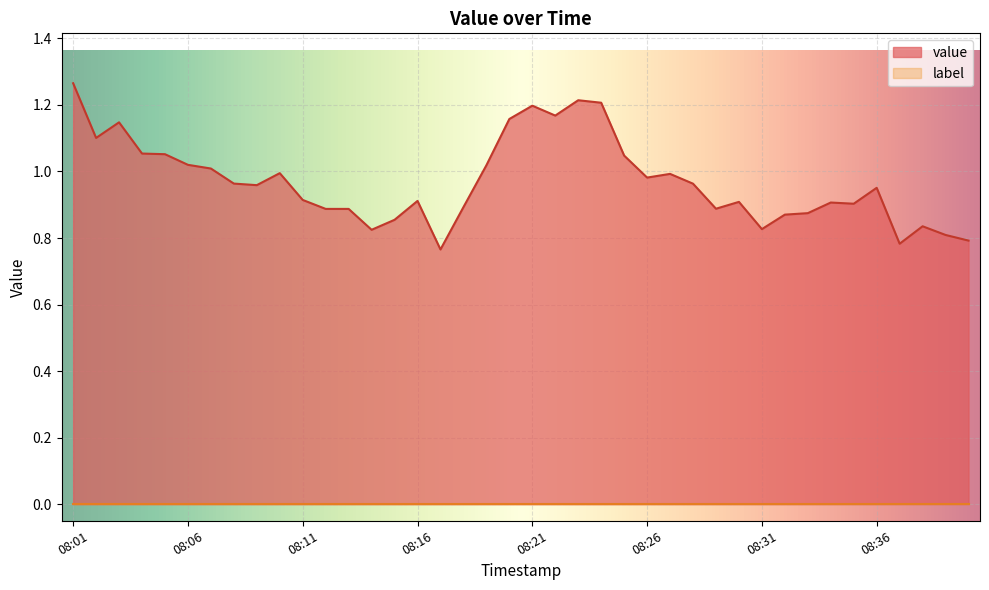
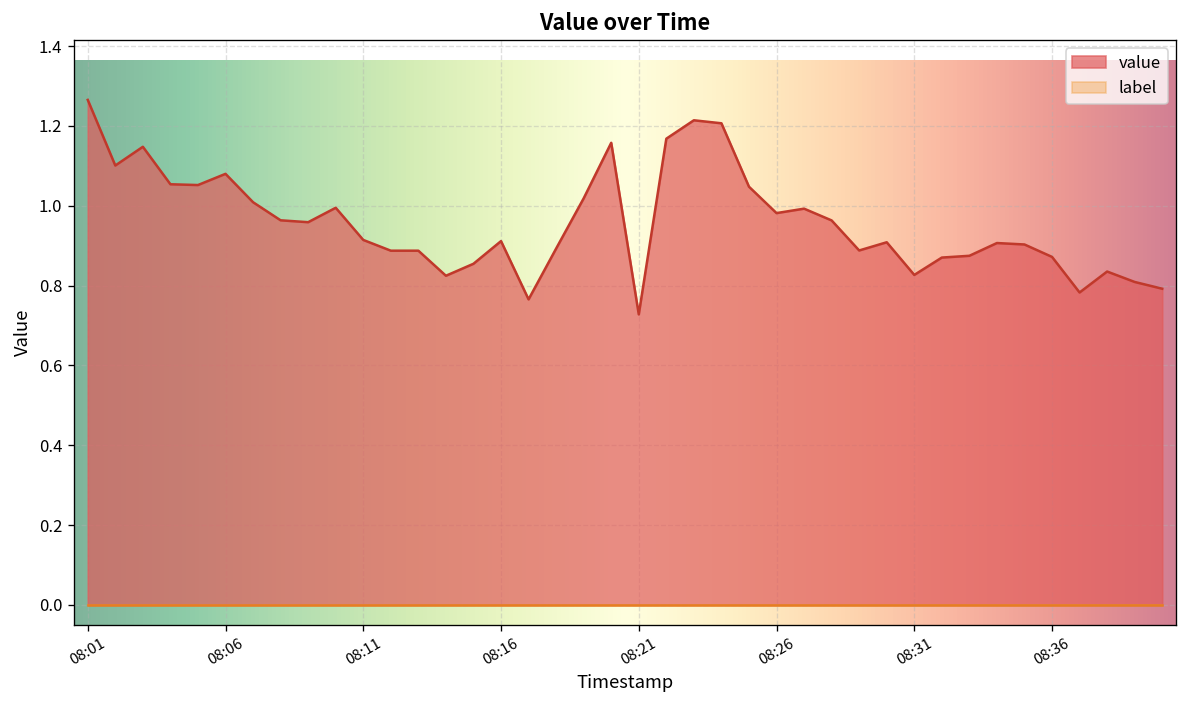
value, 08:06: 1.02 -> 1.08
value, 08:21: 1.20 -> 0.73
value, 08:36: 0.95 -> 0.87
